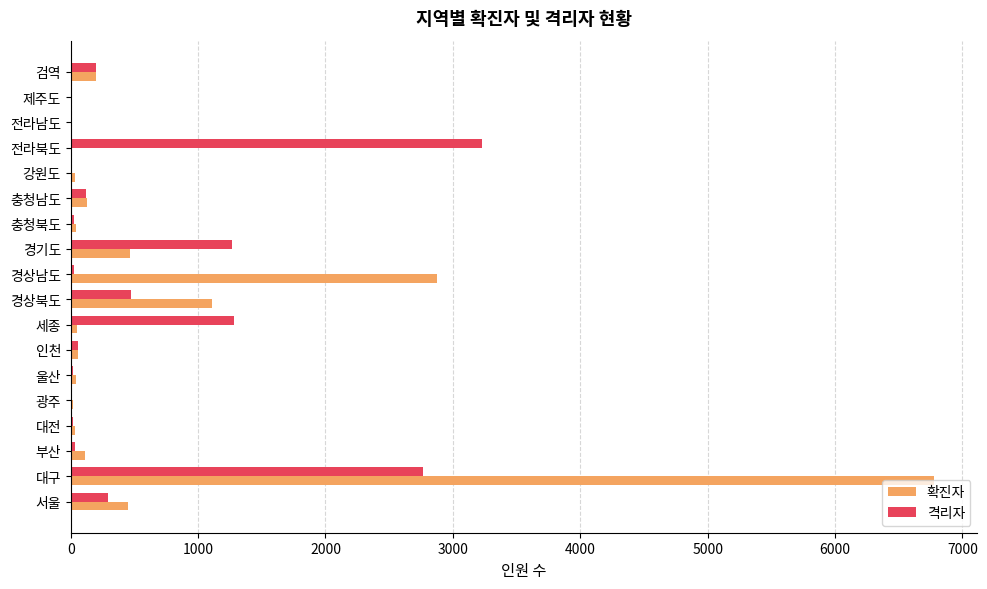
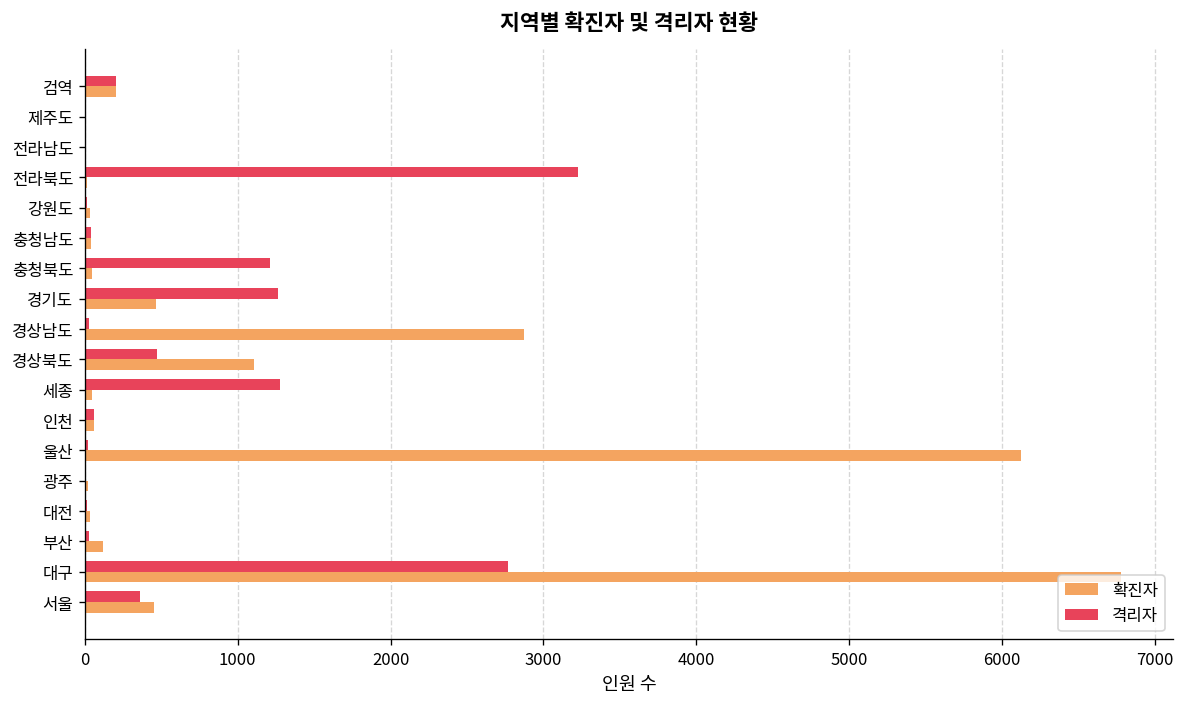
격리자, 충청남도: 120 -> 40
확진자, 충청남도: 130 -> 40
격리자, 충청북도: 20 -> 1210
확진자, 울산: 40 -> 6130
격리자, 서울: 290 -> 360
